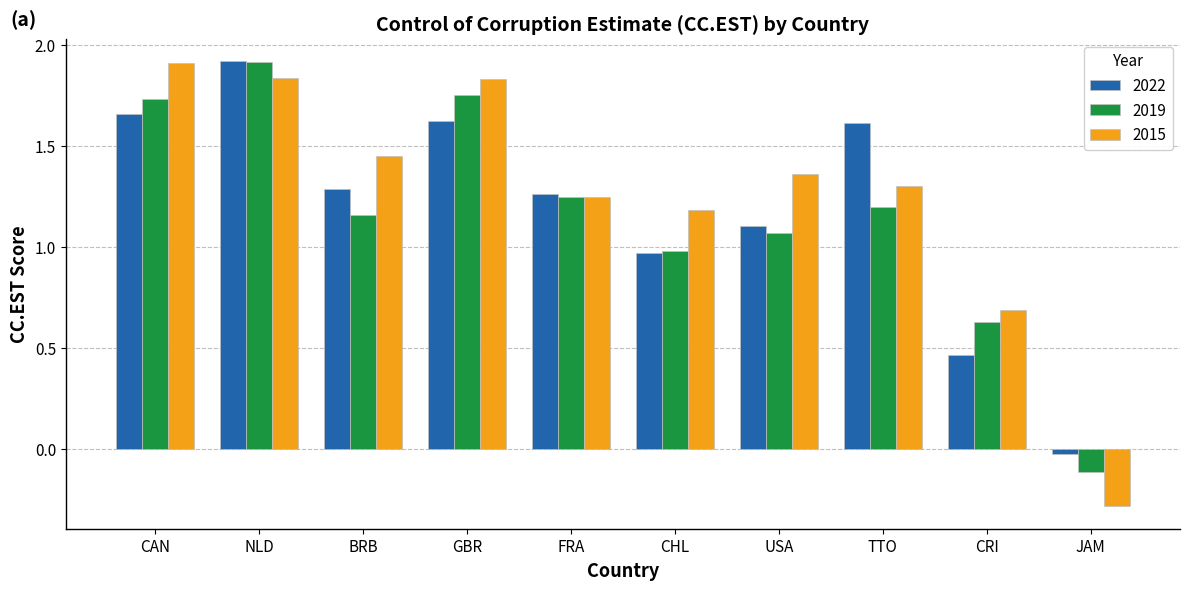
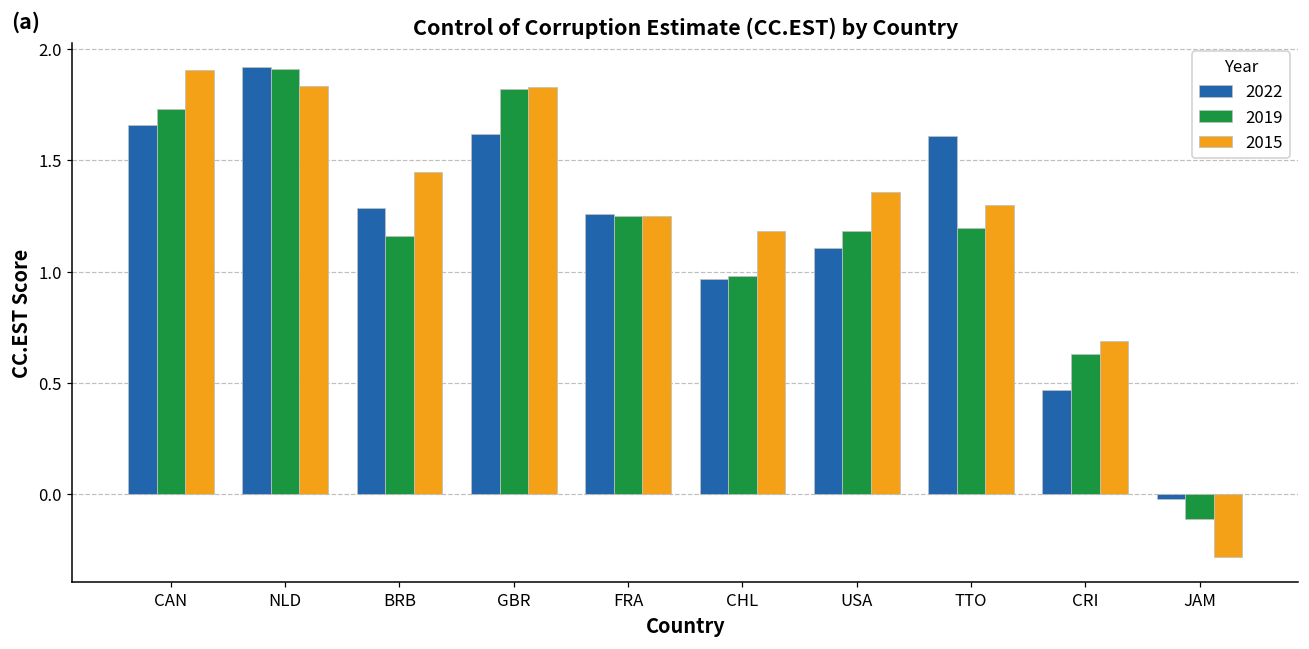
2019, GBR: 1.75 -> 1.82
2019, USA: 1.07 -> 1.18
